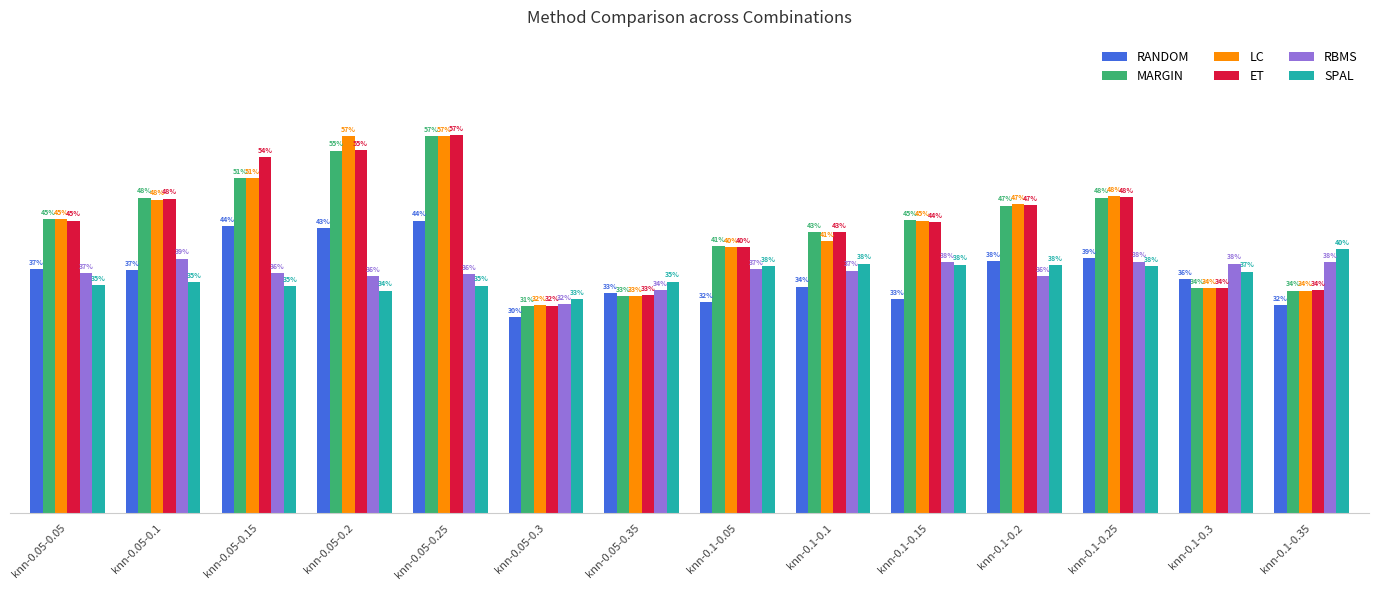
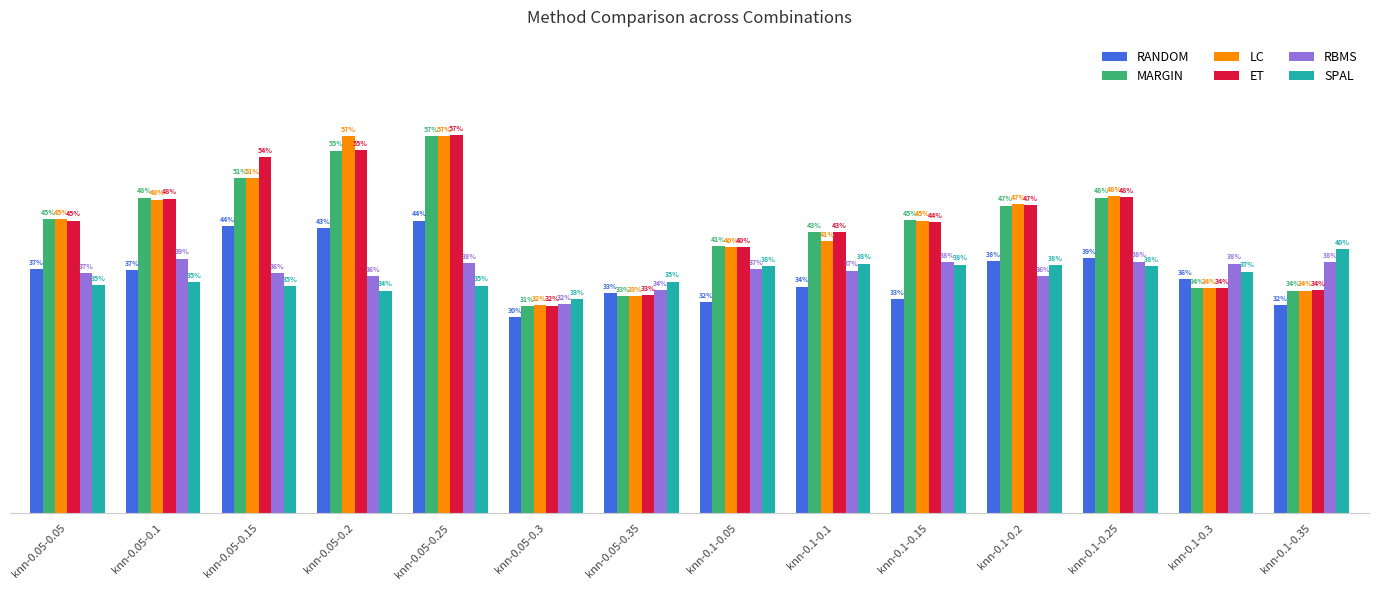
RBMS, knn-0.05-0.25: 36% -> 38%
